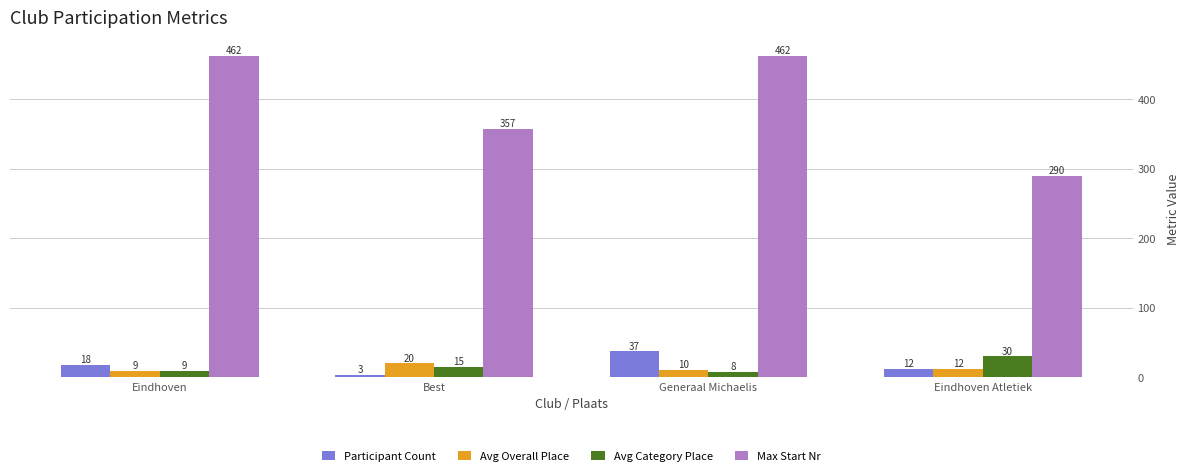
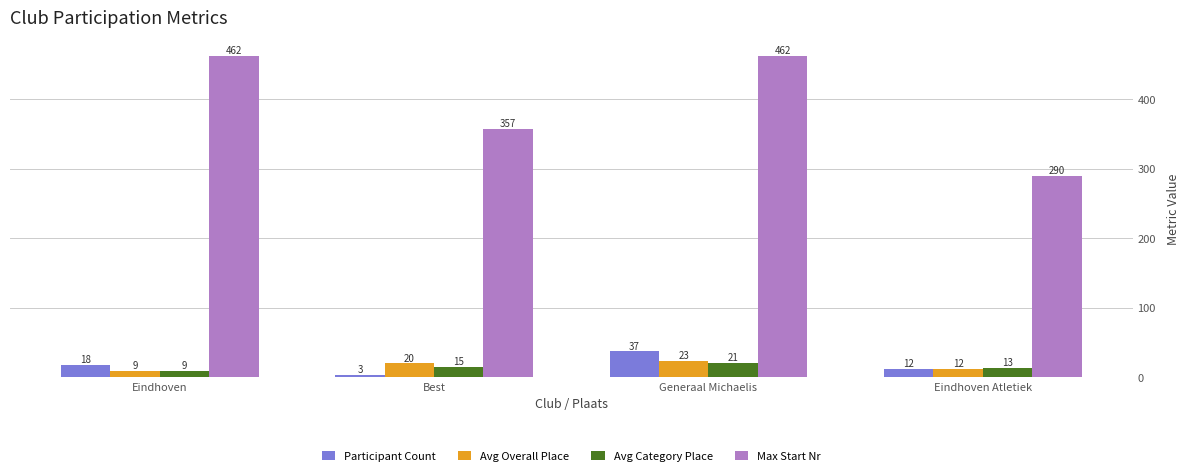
Avg Overall Place, Generaal Michaelis: 10 -> 23
Avg Category Place, Generaal Michaelis: 8 -> 21
Avg Category Place, Eindhoven Atletiek: 30 -> 13
